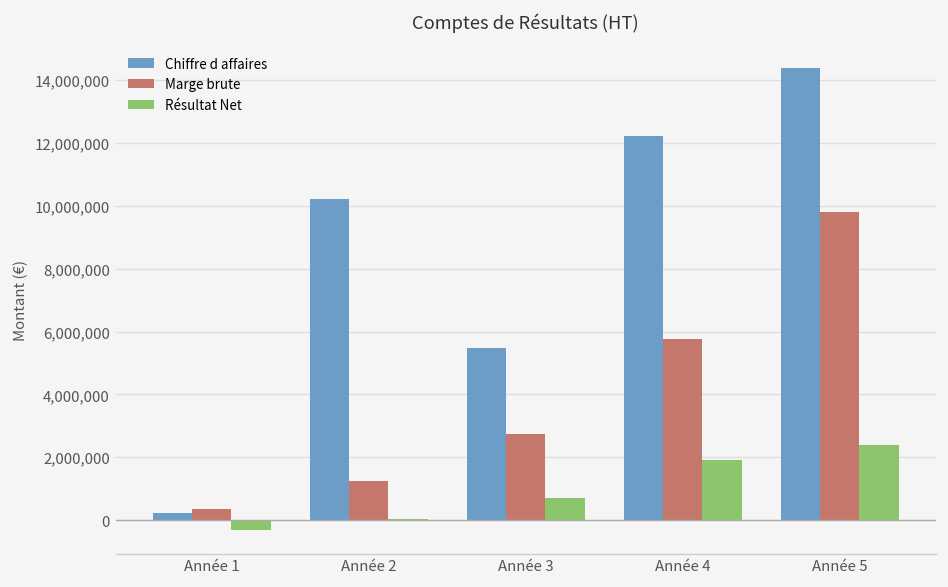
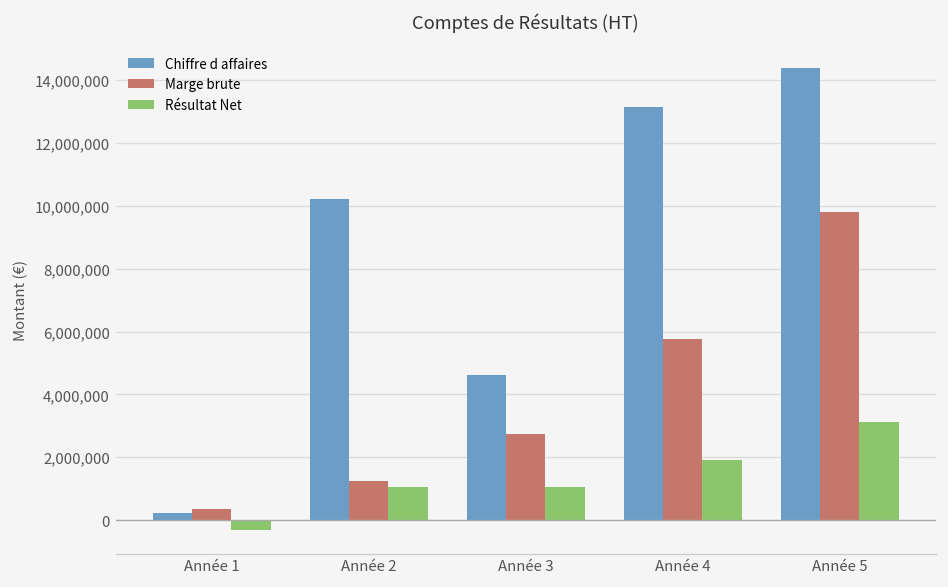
Résultat Net, Année 2: 0 -> 1,000,000
Chiffre d affaires, Année 3: 5,500,000 -> 4,600,000
Résultat Net, Année 3: 700,000 -> 1,100,000
Chiffre d affaires, Année 4: 12,200,000 -> 13,100,000
Résultat Net, Année 5: 2,400,000 -> 3,100,000
